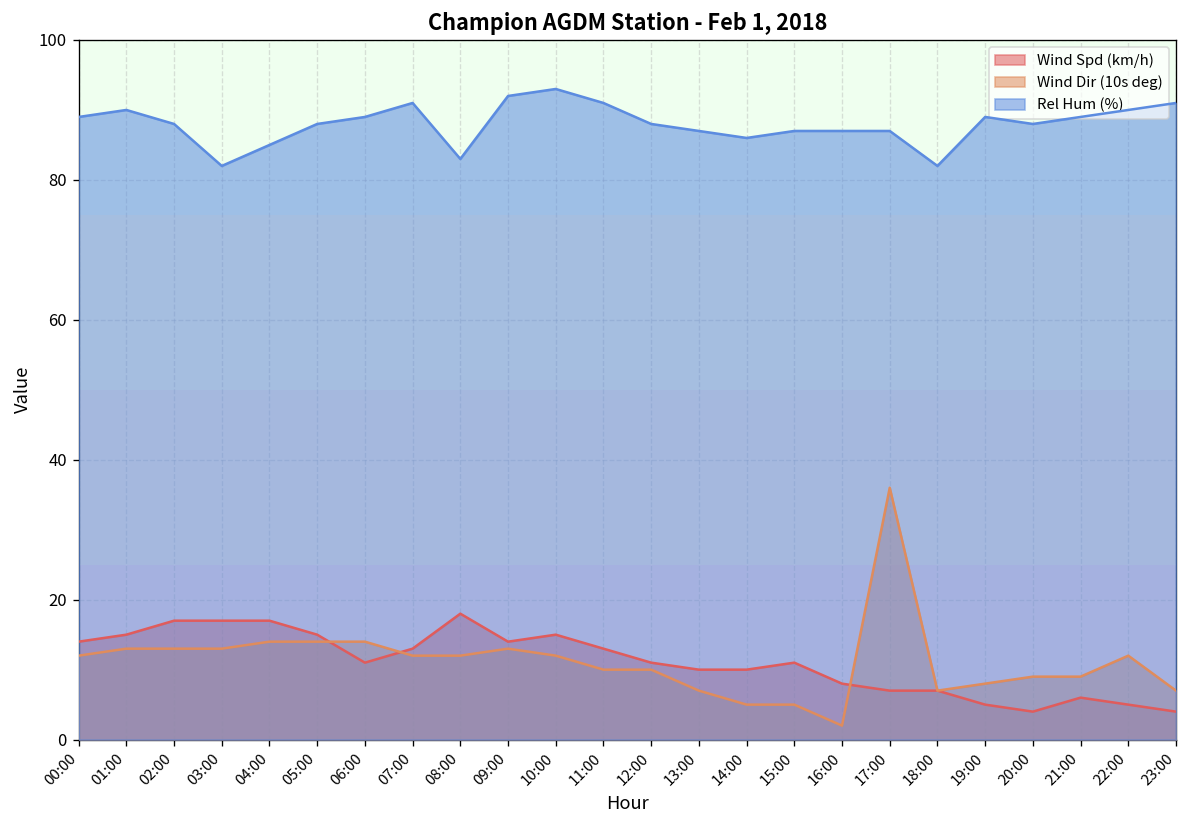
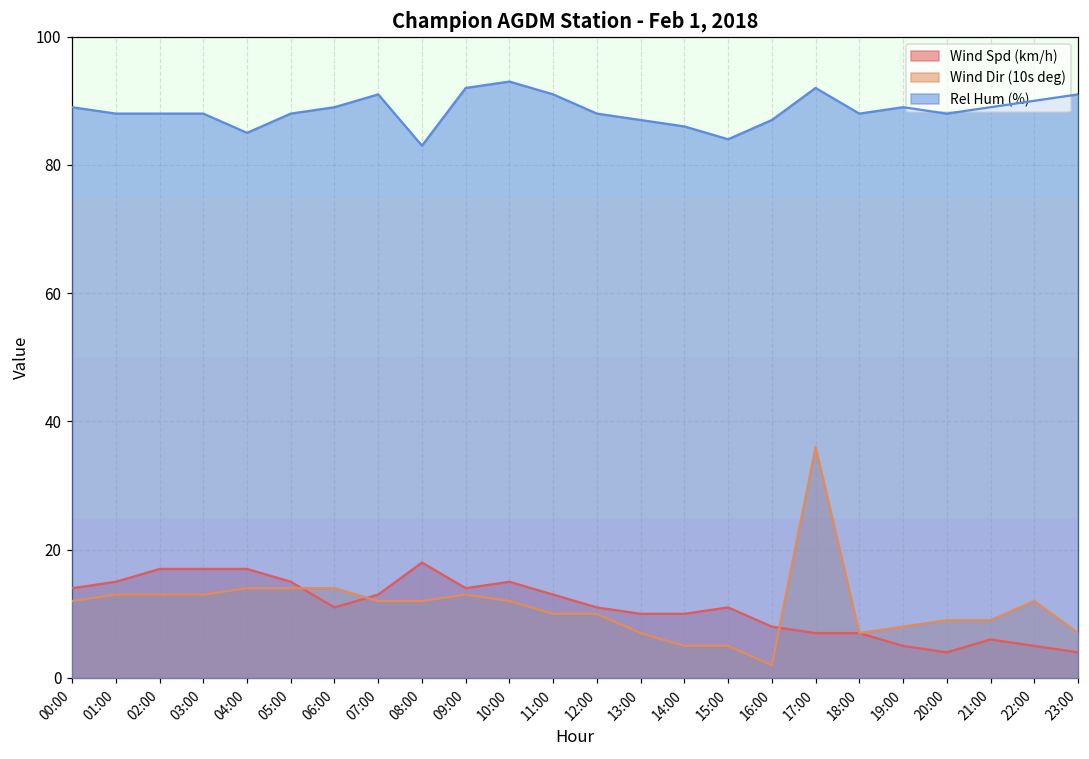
Rel Hum (%), 01:00: 90 -> 88
Rel Hum (%), 03:00: 82 -> 88
Rel Hum (%), 15:00: 87 -> 84
Rel Hum (%), 17:00: 87 -> 92
Rel Hum (%), 18:00: 82 -> 88
